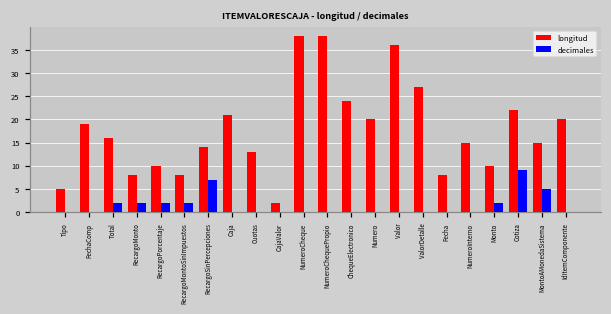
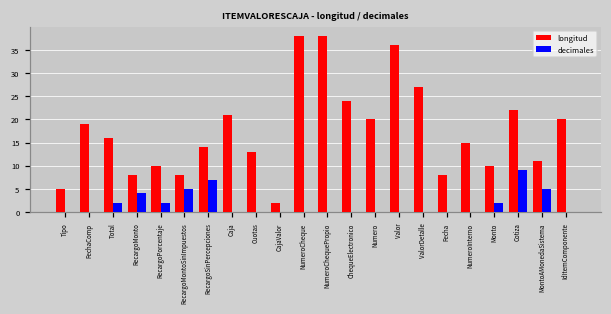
decimales, RecargoMonto: 2 -> 4
decimales, RecargoMontoSinImpuestos: 2 -> 5
longitud, MontoAMonedaSistema: 15 -> 11
